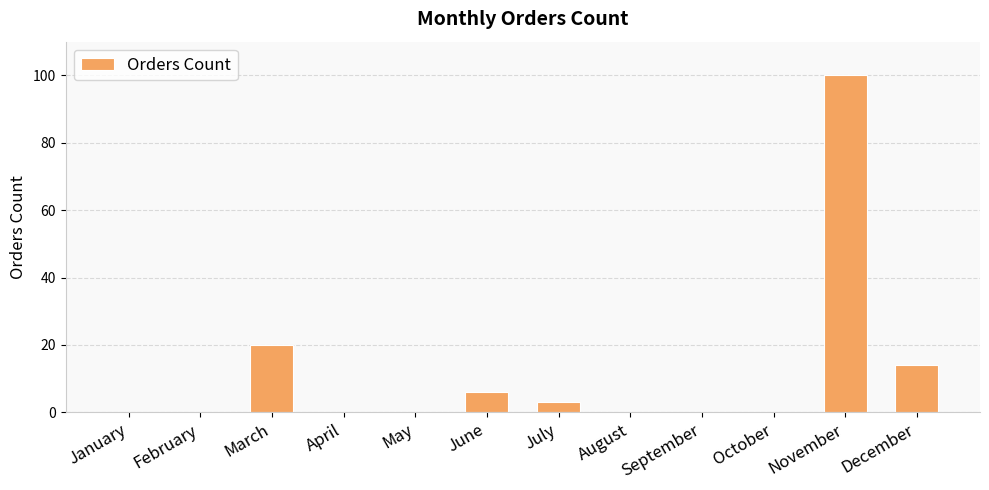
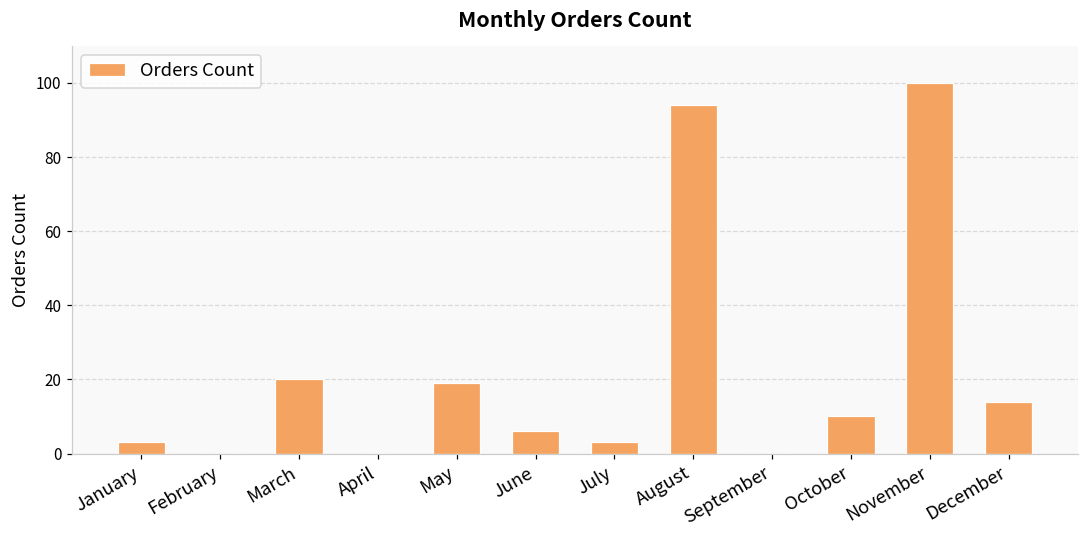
January: 0 -> 3
May: 0 -> 19
August: 0 -> 94
October: 0 -> 10
